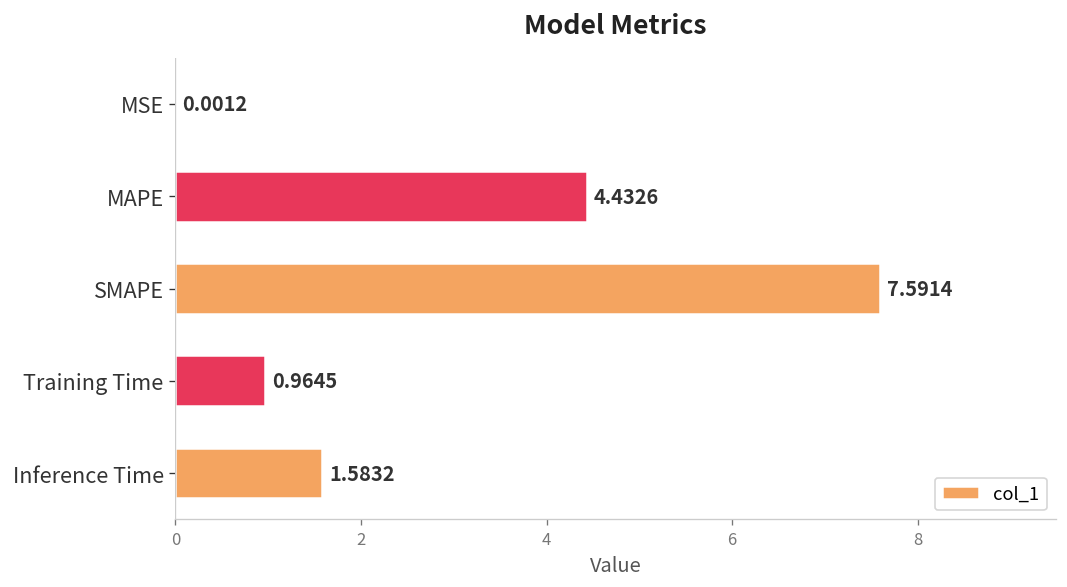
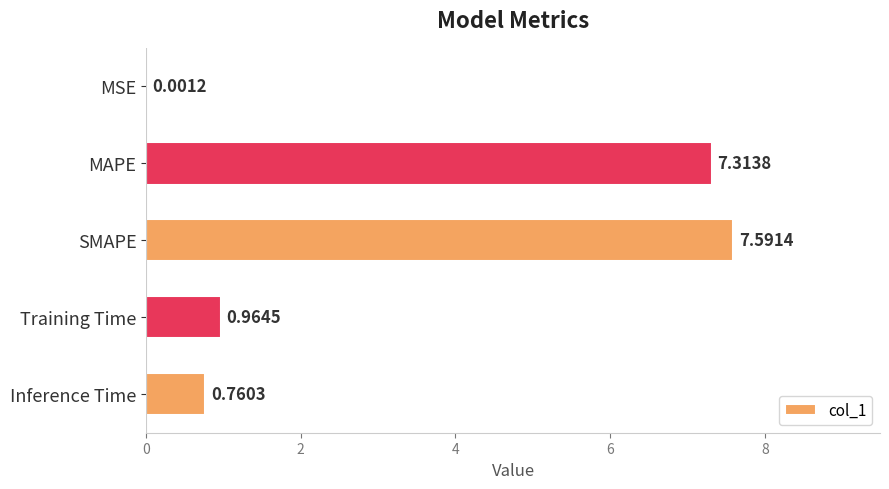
MAPE: 4.4326 -> 7.3138
Inference Time: 1.5832 -> 0.7603
